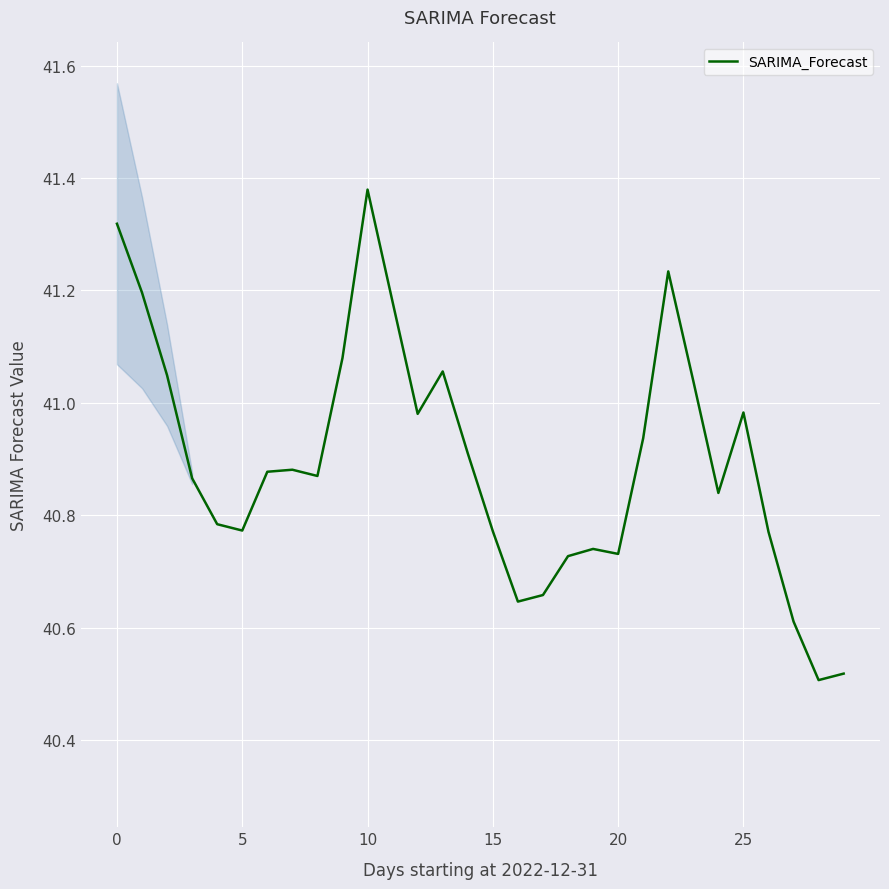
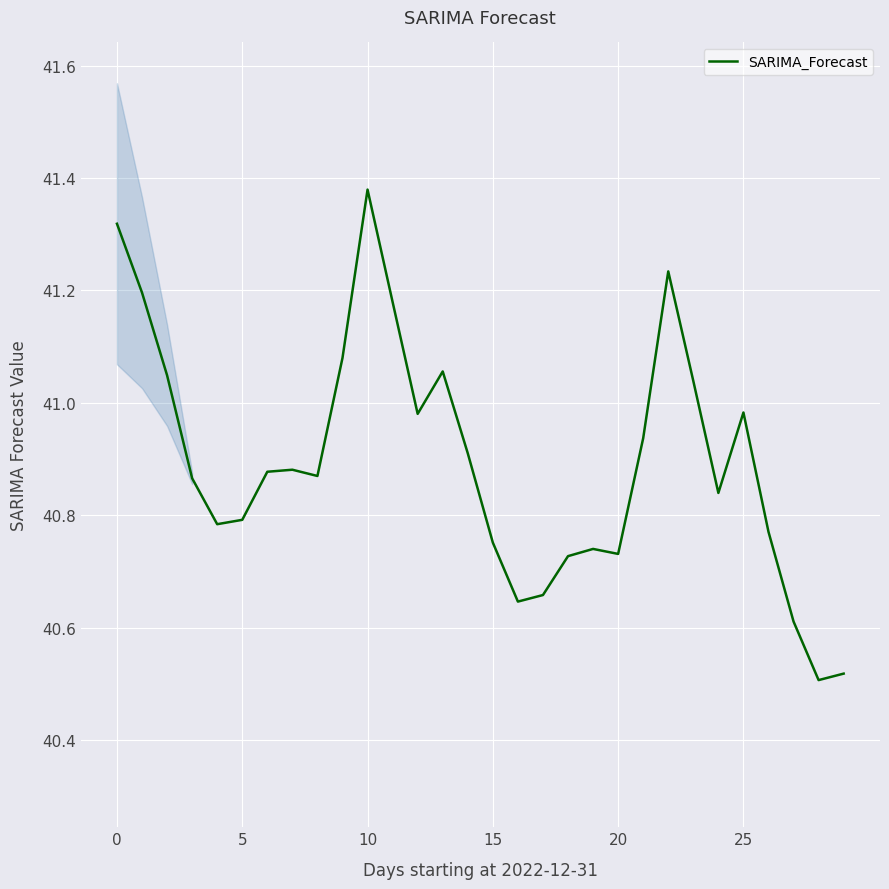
SARIMA_Forecast, 5: 40.77 -> 40.79
SARIMA_Forecast, 15: 40.77 -> 40.75
